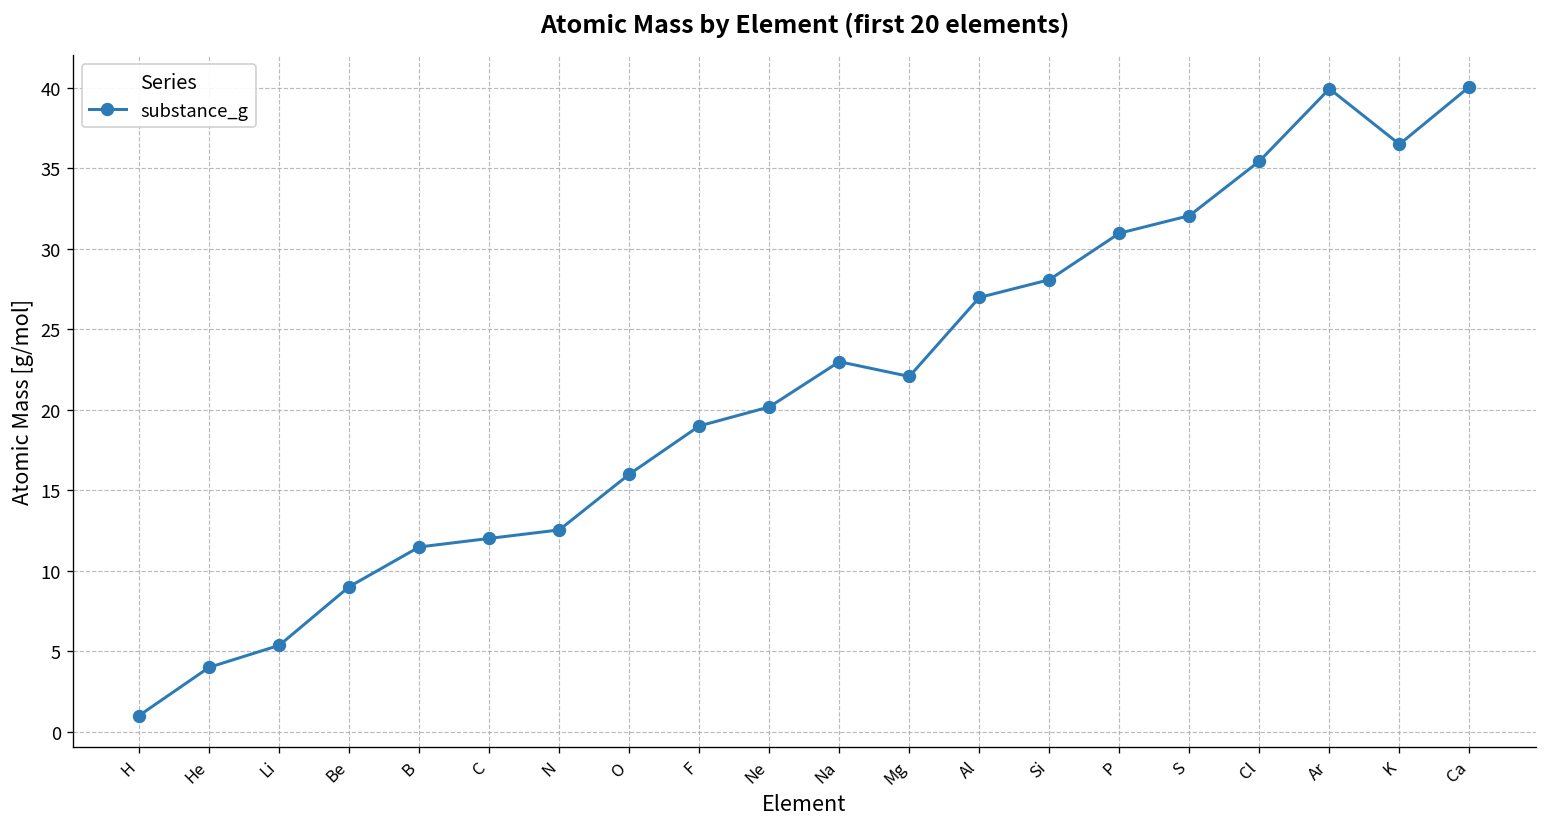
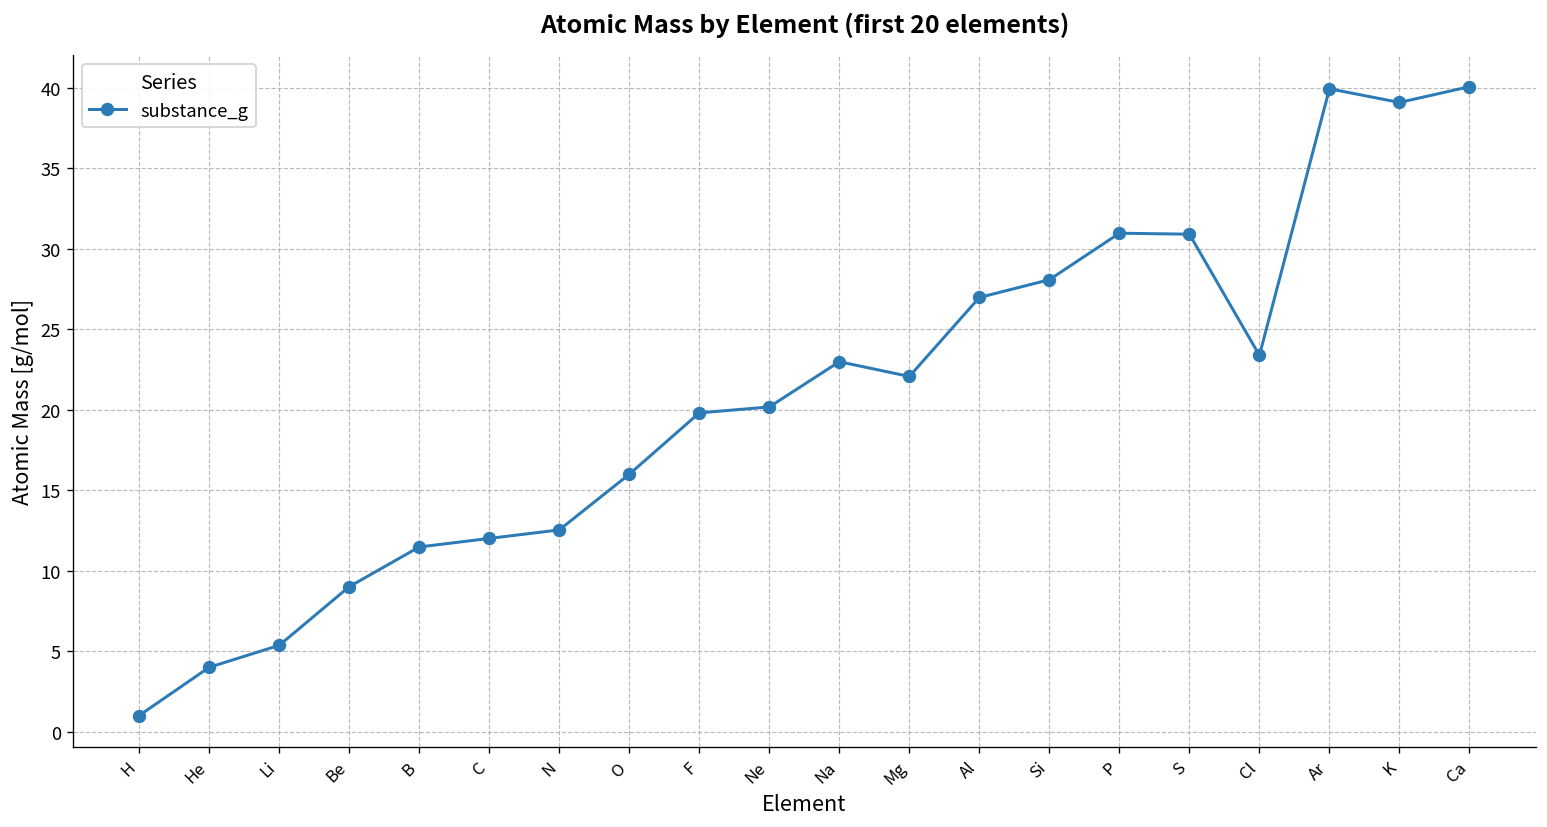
F: 19.0 -> 19.8
S: 32.1 -> 30.9
Cl: 35.5 -> 23.4
K: 36.5 -> 39.1
